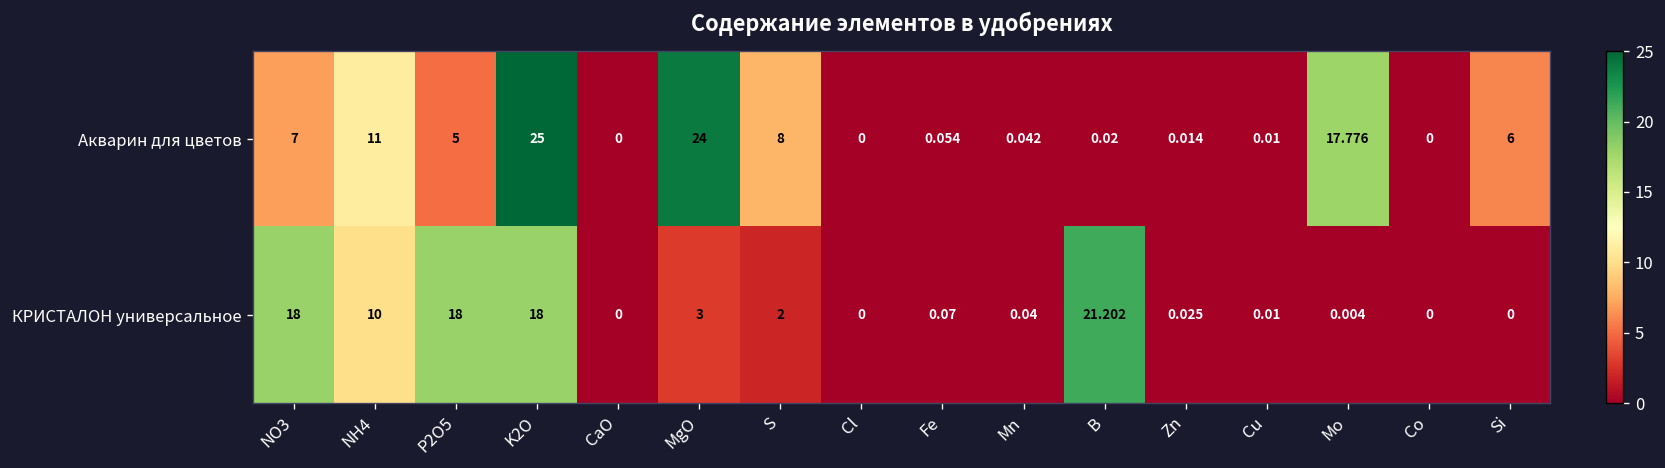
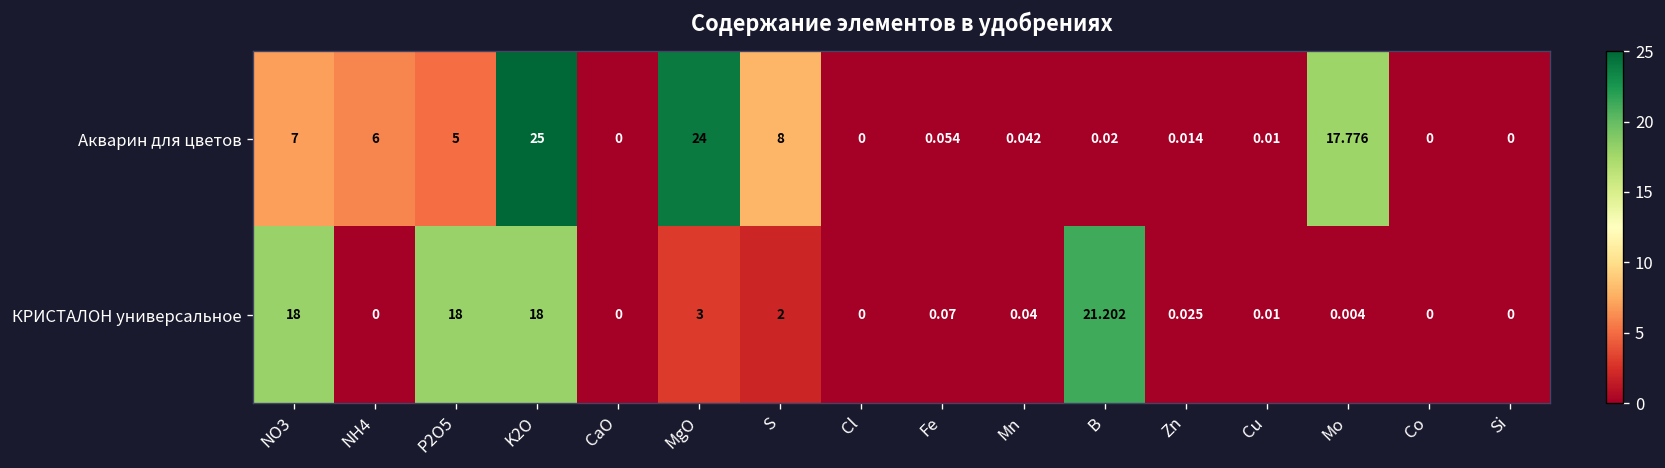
Акварин для цветов, NH4: 11 -> 6
Акварин для цветов, Si: 6 -> 0
КРИСТАЛОН универсальное, NH4: 10 -> 0
